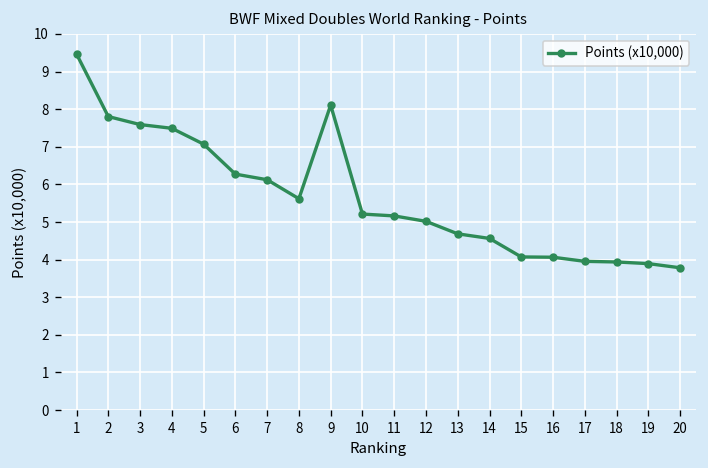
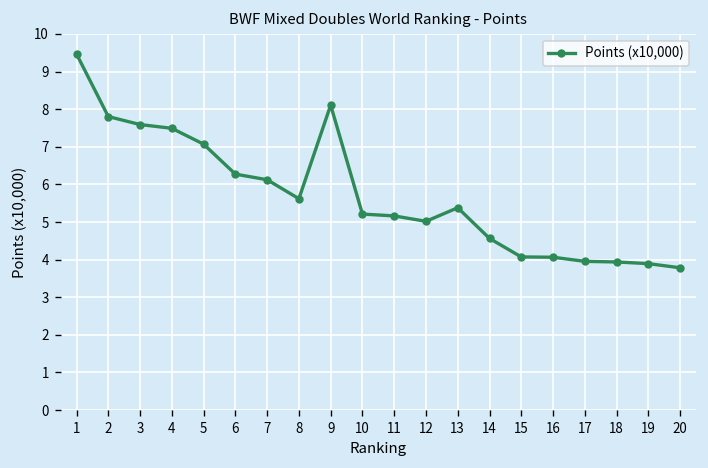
13: 4.7 -> 5.4
